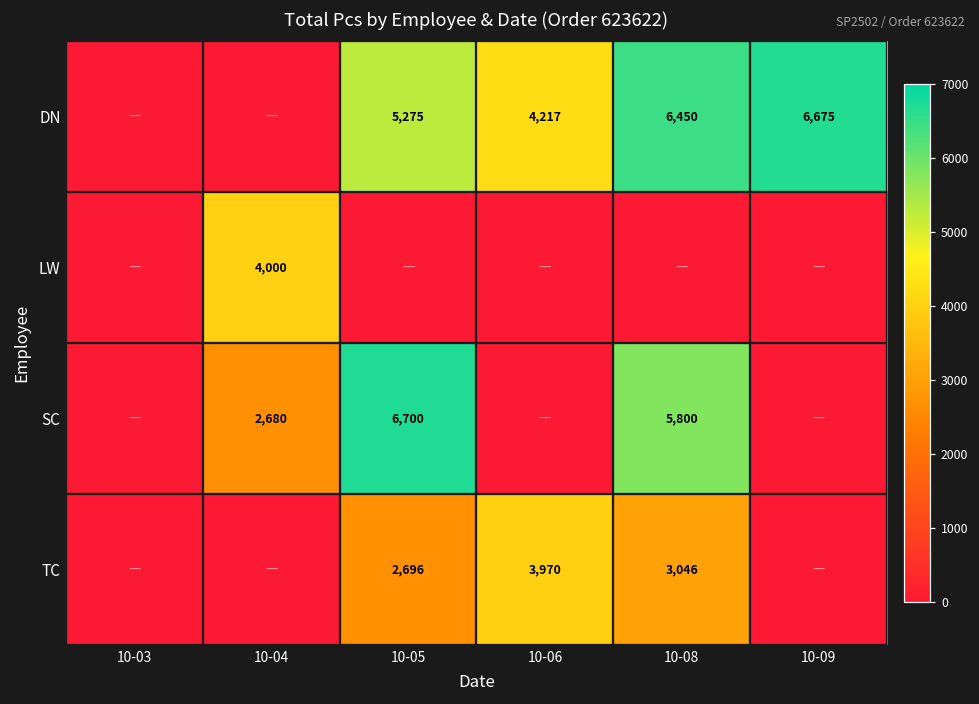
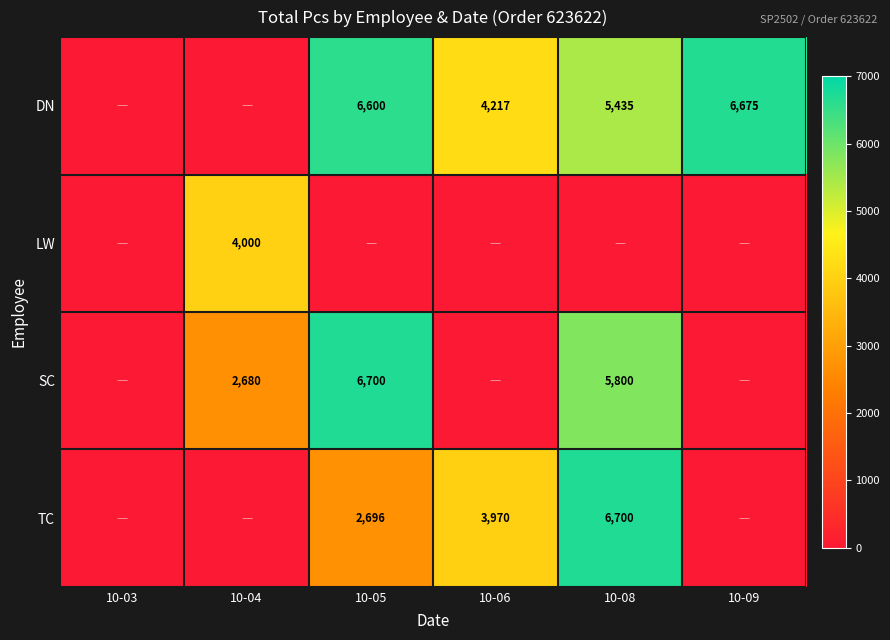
DN, 10-05: 5,275 -> 6,600
DN, 10-08: 6,450 -> 5,435
TC, 10-08: 3,046 -> 6,700
